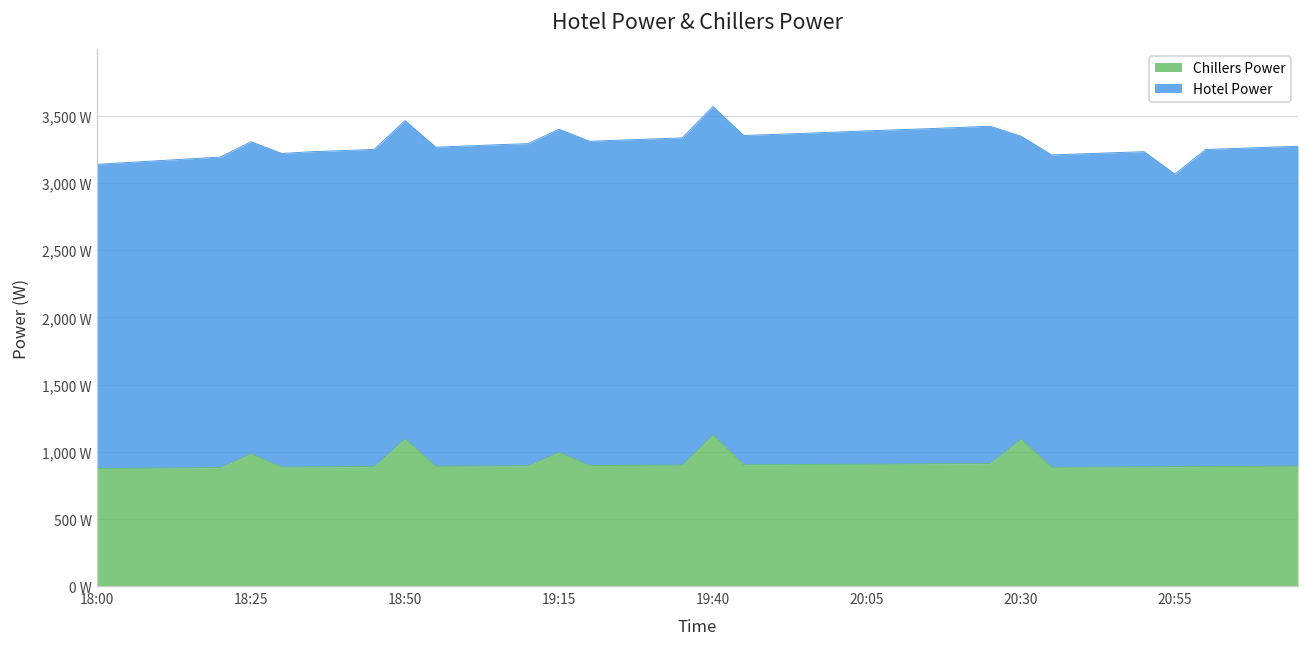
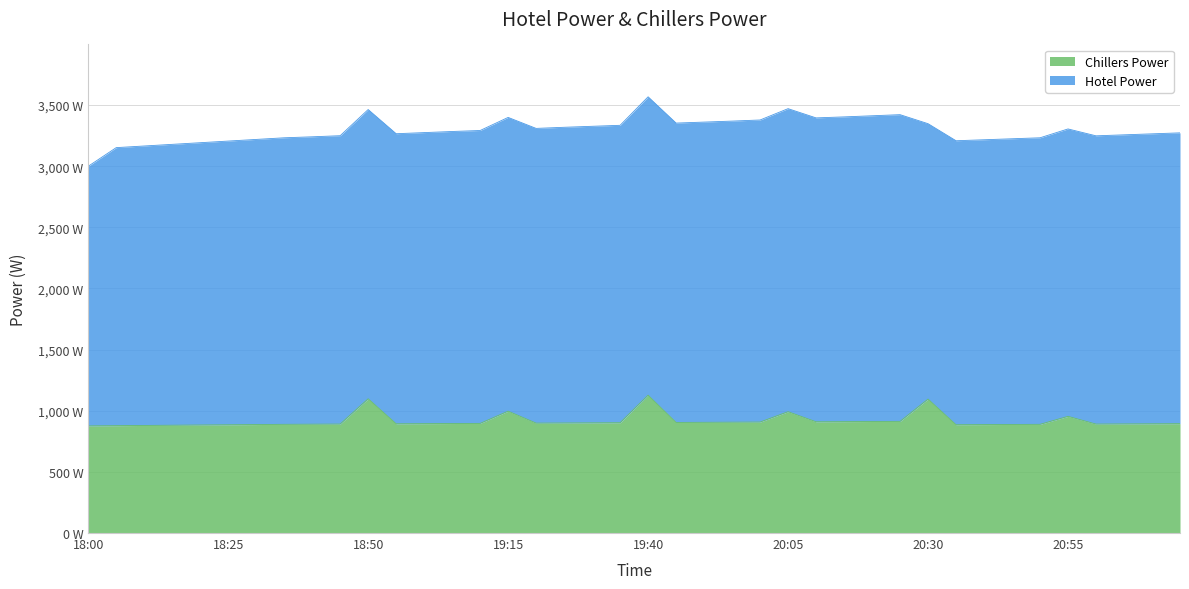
Hotel Power, 18:00: 2,260 W -> 2,120 W
Chillers Power, 18:25: 990 W -> 890 W
Chillers Power, 20:05: 910 W -> 990 W
Chillers Power, 20:55: 890 W -> 950 W
Hotel Power, 20:55: 2,180 W -> 2,350 W
